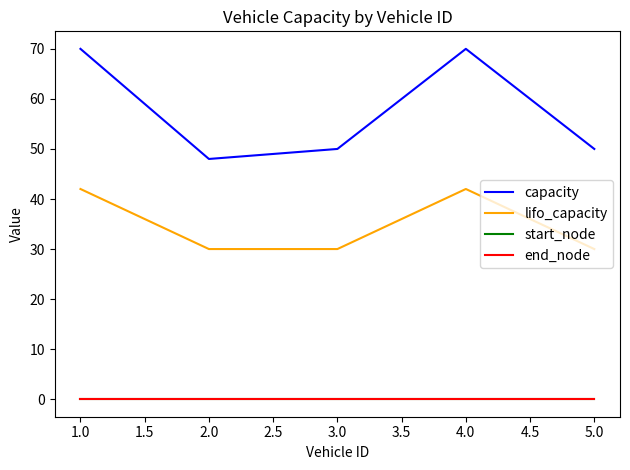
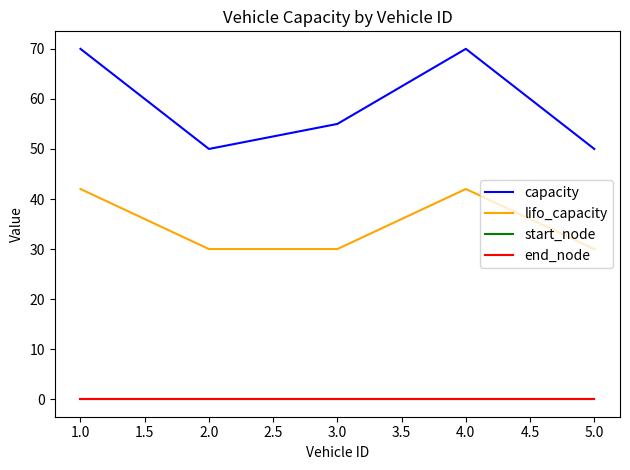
capacity, 2.0: 48 -> 50
capacity, 3.0: 50 -> 55
